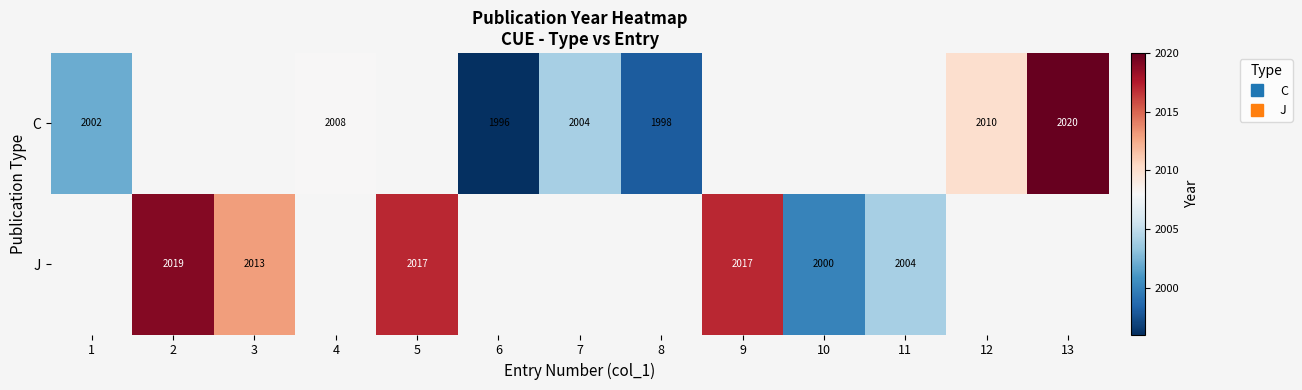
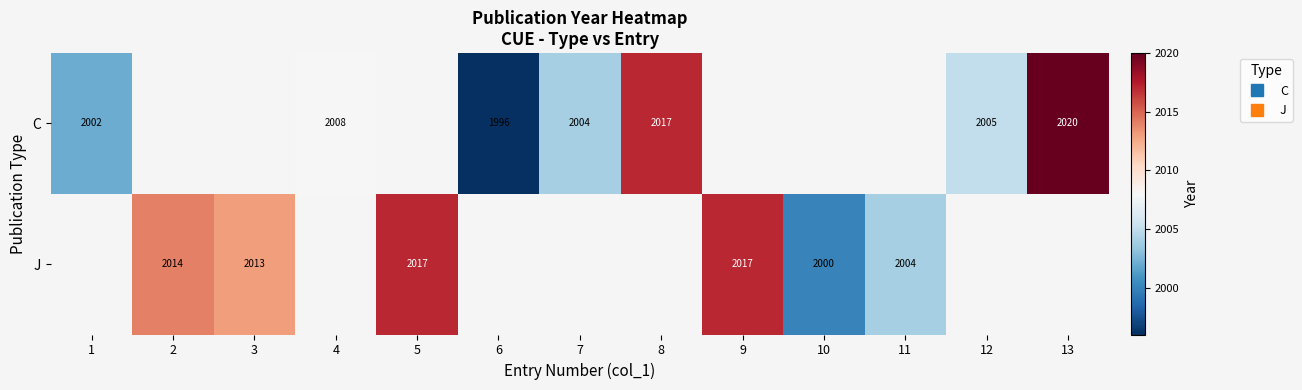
C, 8: 1998 -> 2017
C, 12: 2010 -> 2005
J, 2: 2019 -> 2014
